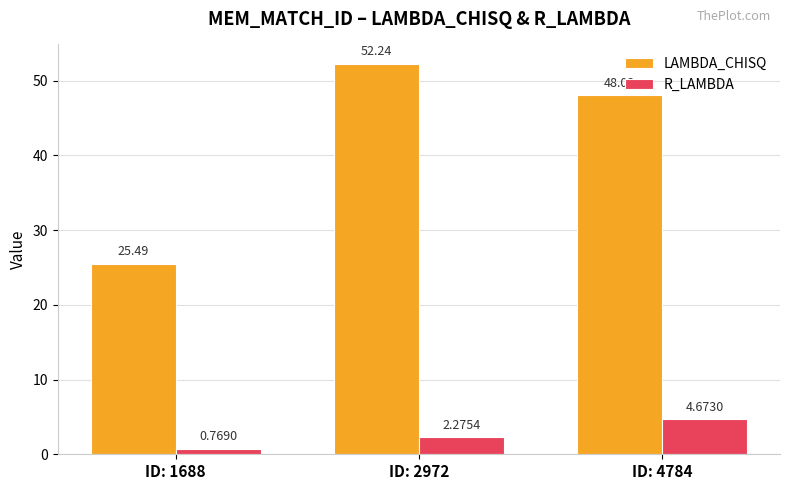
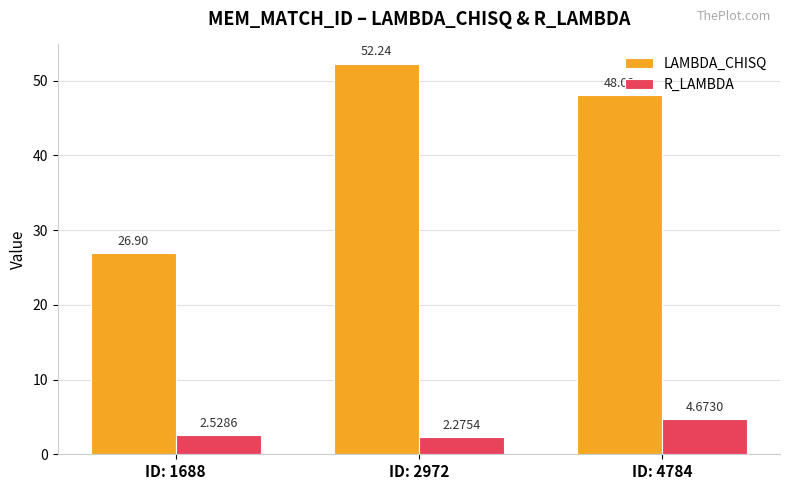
LAMBDA_CHISQ, ID: 1688: 25.49 -> 26.90
R_LAMBDA, ID: 1688: 0.7690 -> 2.5286
